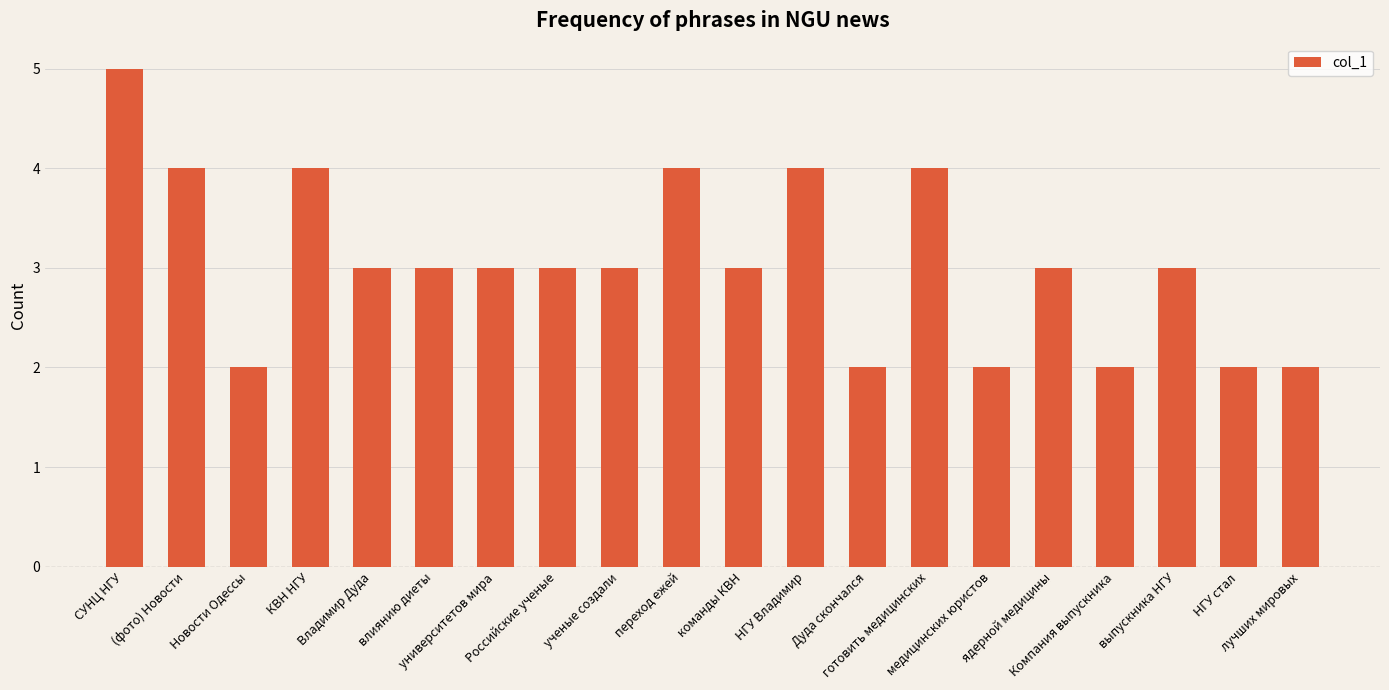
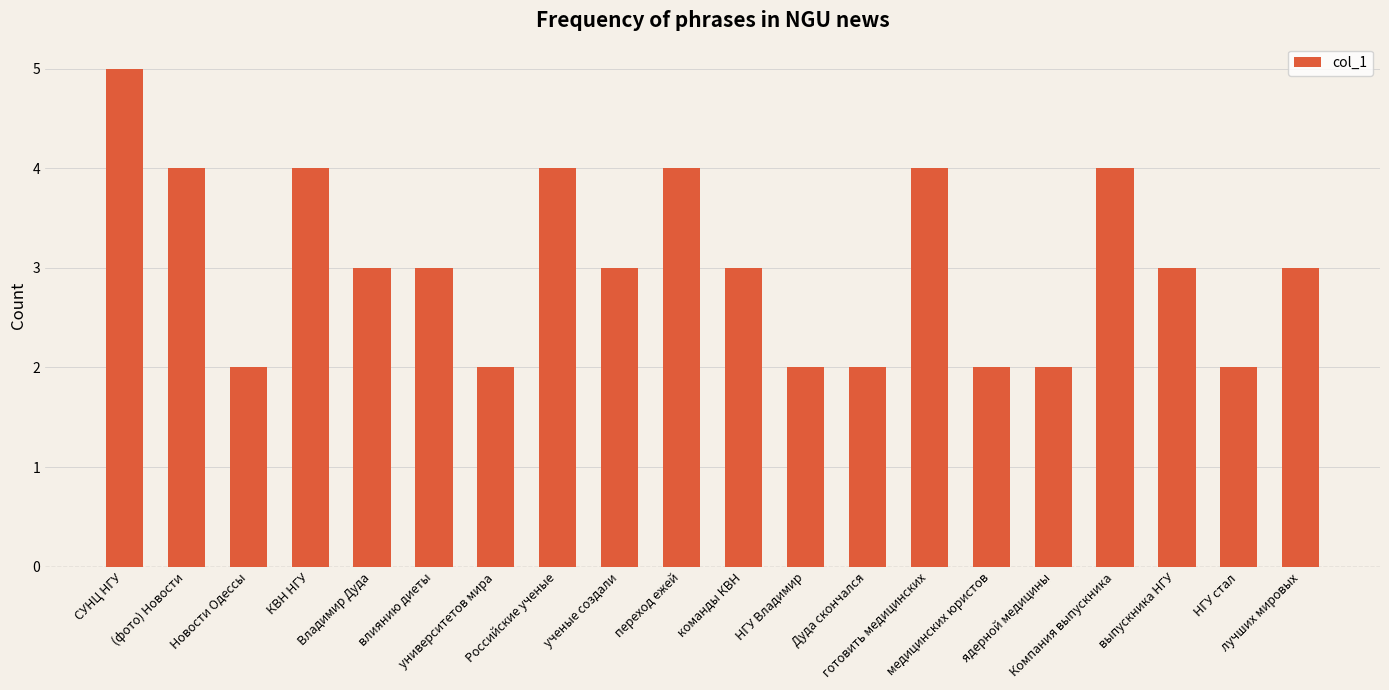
университетов мира: 3 -> 2
Российские ученые: 3 -> 4
НГУ Владимир: 4 -> 2
ядерной медицины: 3 -> 2
Компания выпускника: 2 -> 4
лучших мировых: 2 -> 3
